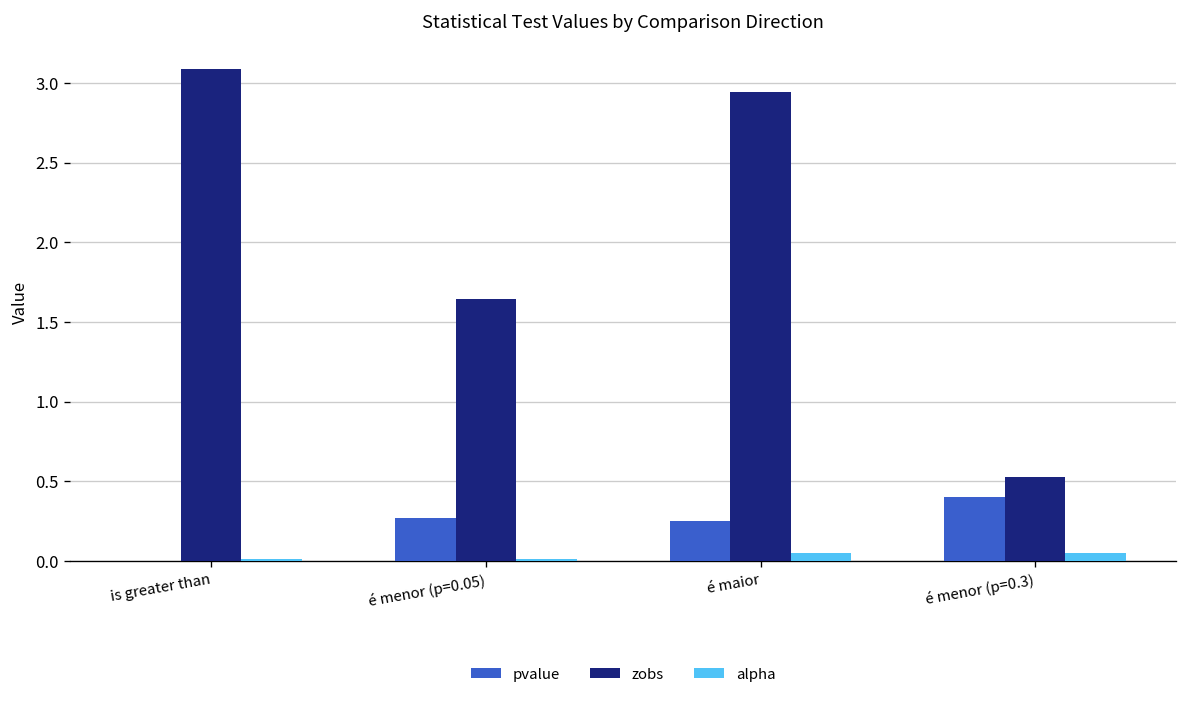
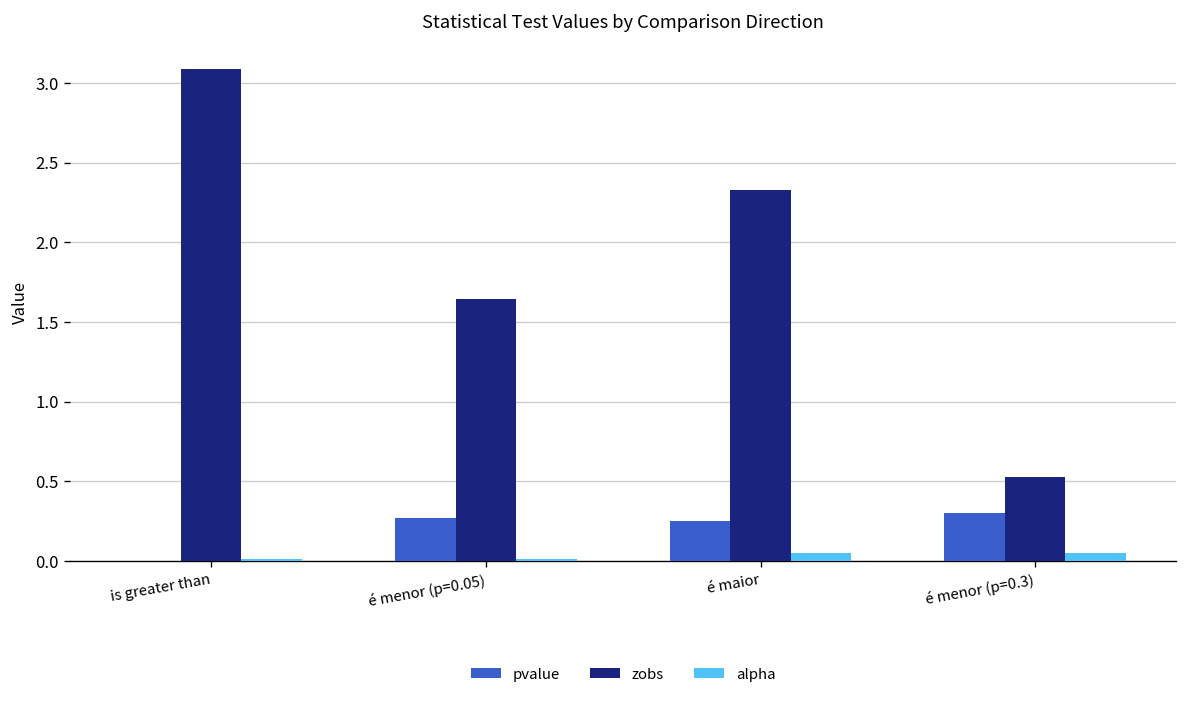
zobs, é maior: 2.94 -> 2.33
pvalue, é menor (p=0.3): 0.4 -> 0.3
